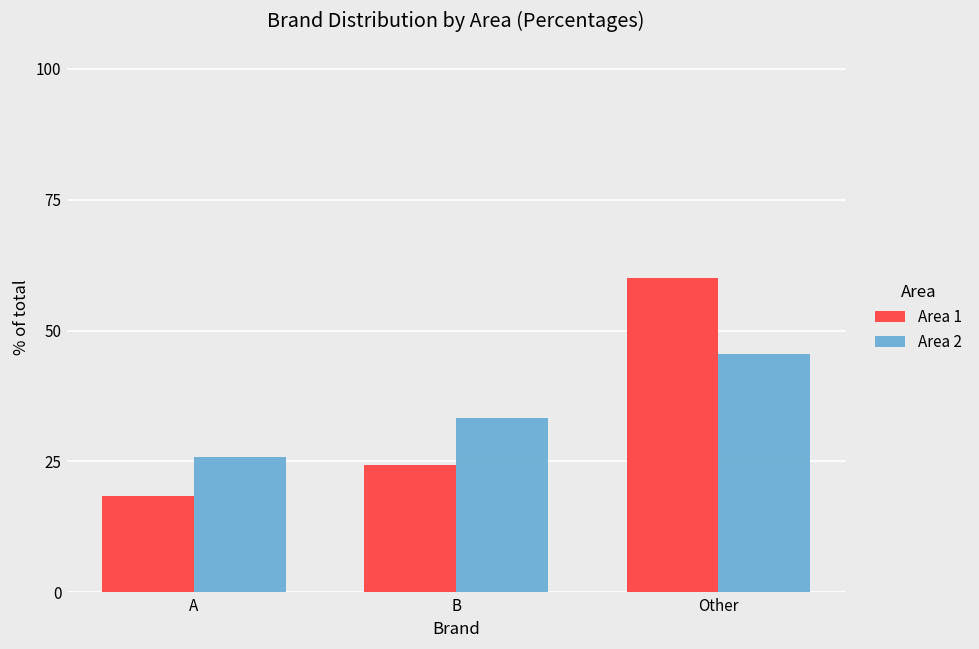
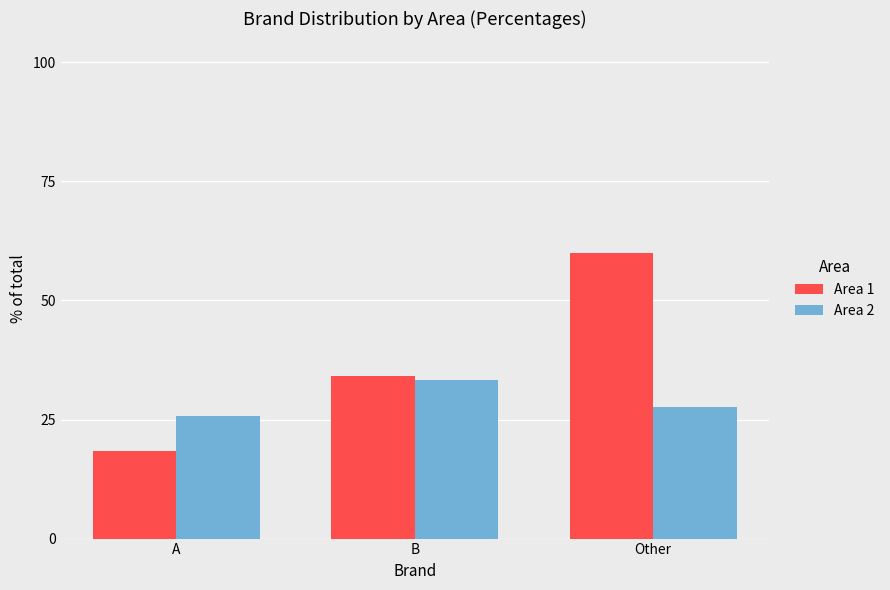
Area 1, B: 24 -> 34
Area 2, Other: 46 -> 28
